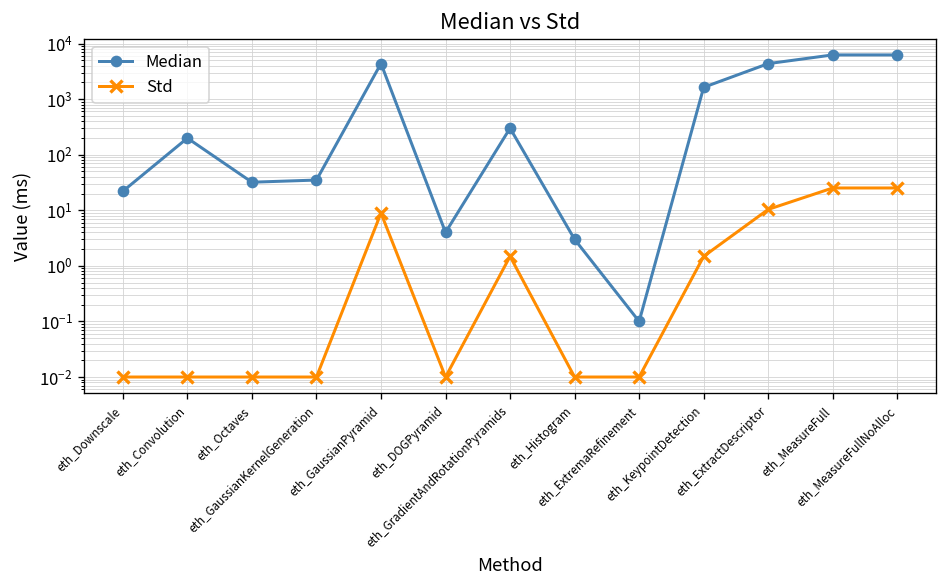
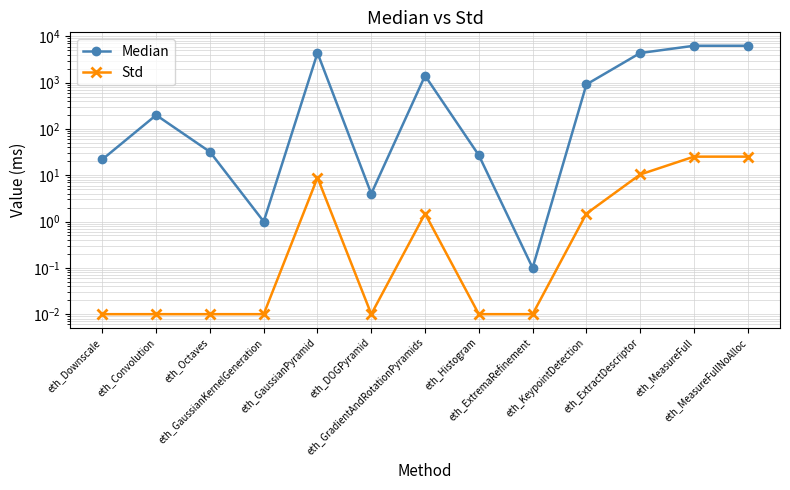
Median, eth_GaussianKernelGeneration: 40 -> 1
Median, eth_GradientAndRotationPyramids: 300 -> 1400
Median, eth_Histogram: 3 -> 30
Median, eth_KeypointDetection: 1600 -> 900
